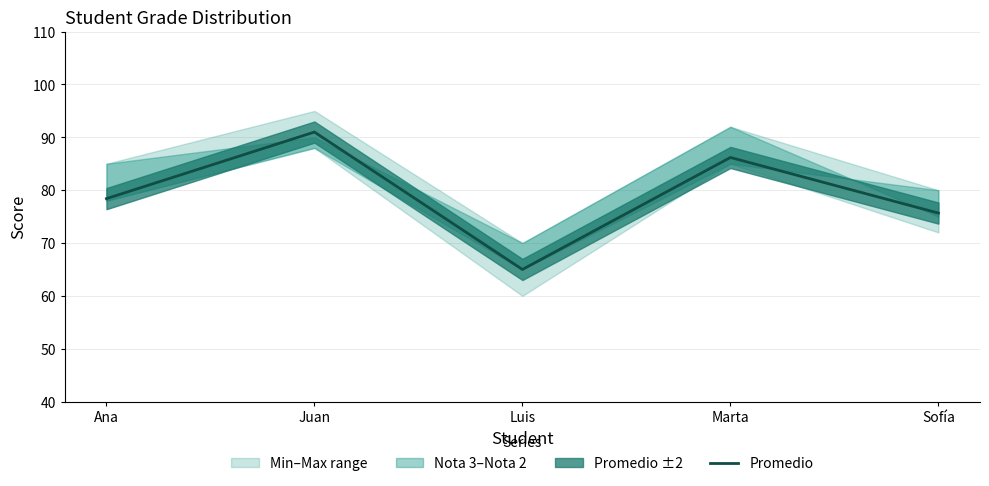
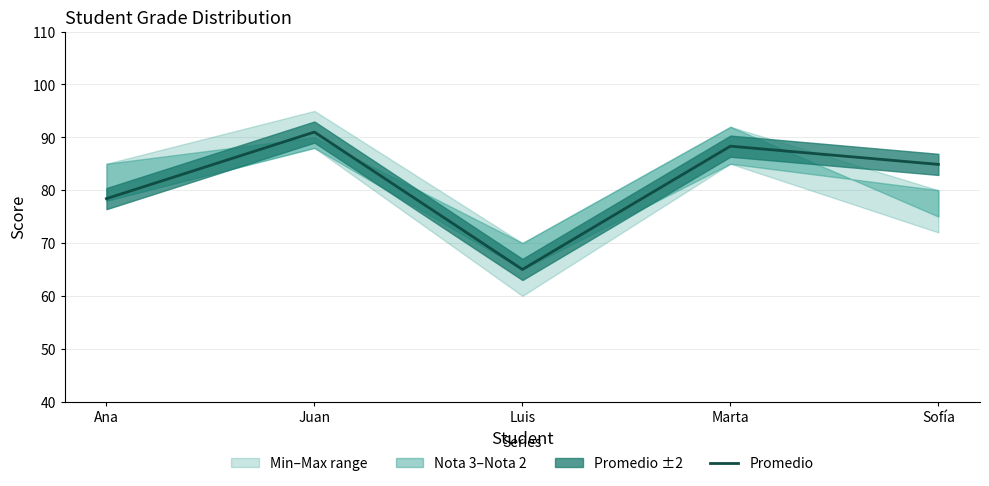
Promedio, Marta: 86 -> 88
Promedio, Sofía: 76 -> 85
